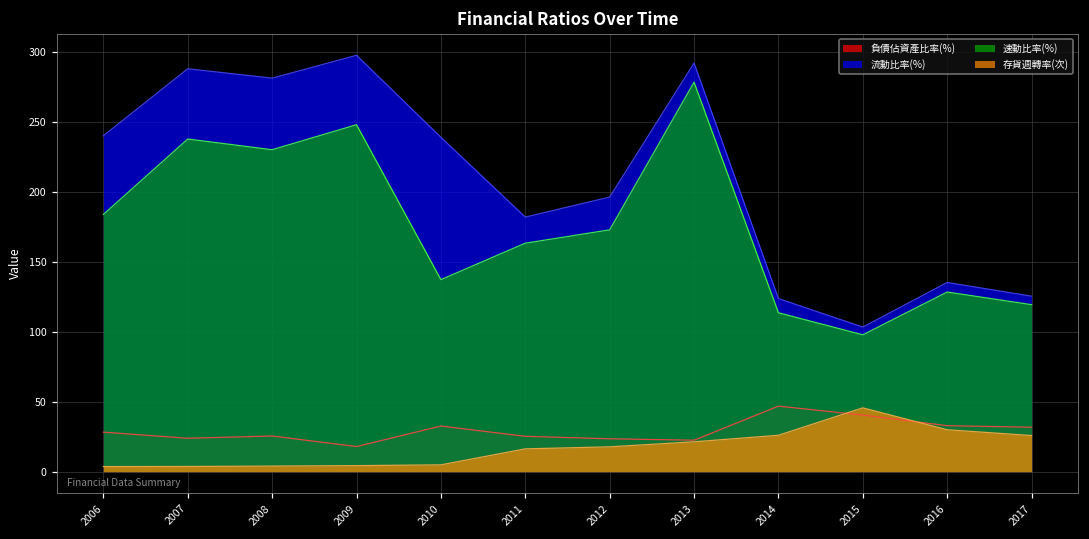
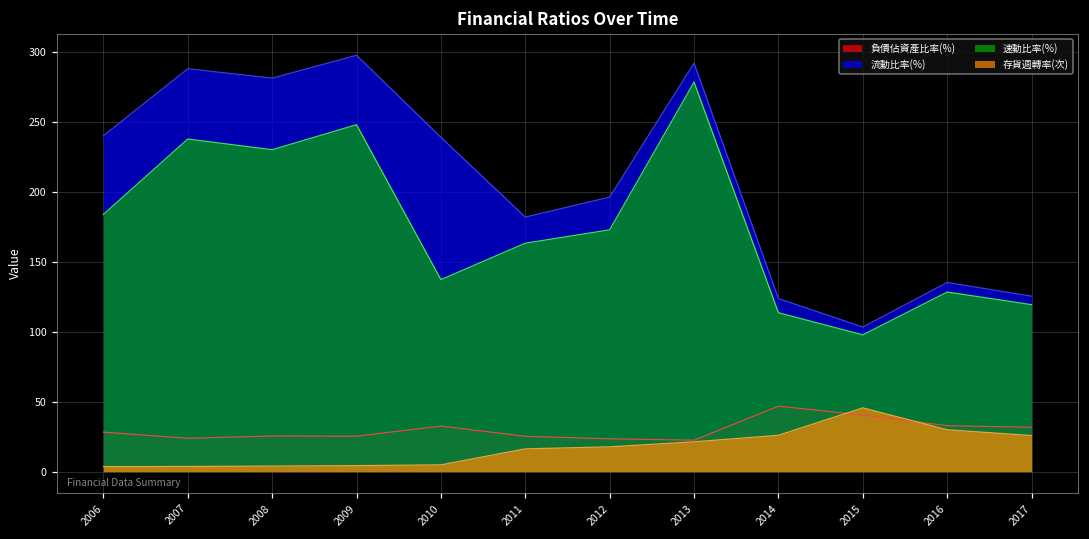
負債佔資產比率(%), 2009: 18 -> 25
